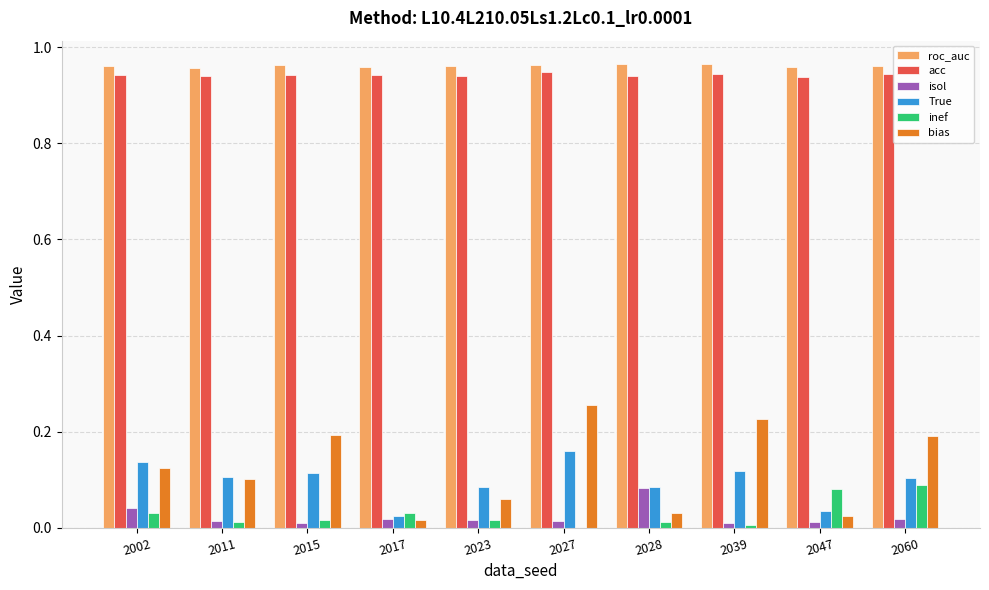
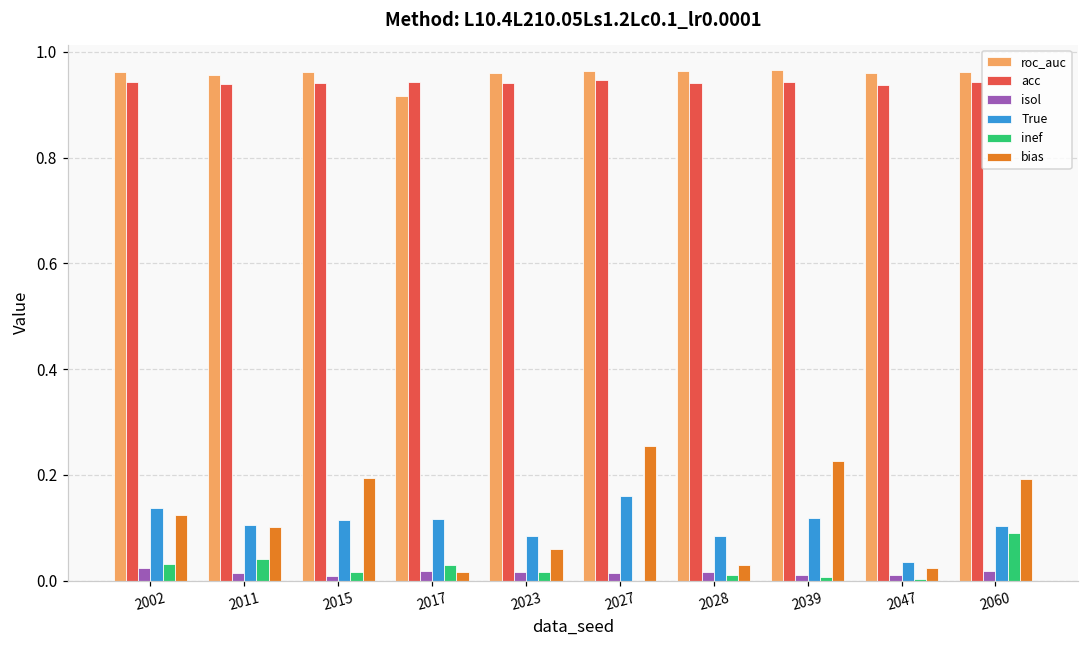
isol, 2002: 0.04 -> 0.02
inef, 2011: 0.01 -> 0.04
roc_auc, 2017: 0.96 -> 0.92
True, 2017: 0.03 -> 0.12
isol, 2028: 0.08 -> 0.02
inef, 2047: 0.08 -> 0.00
